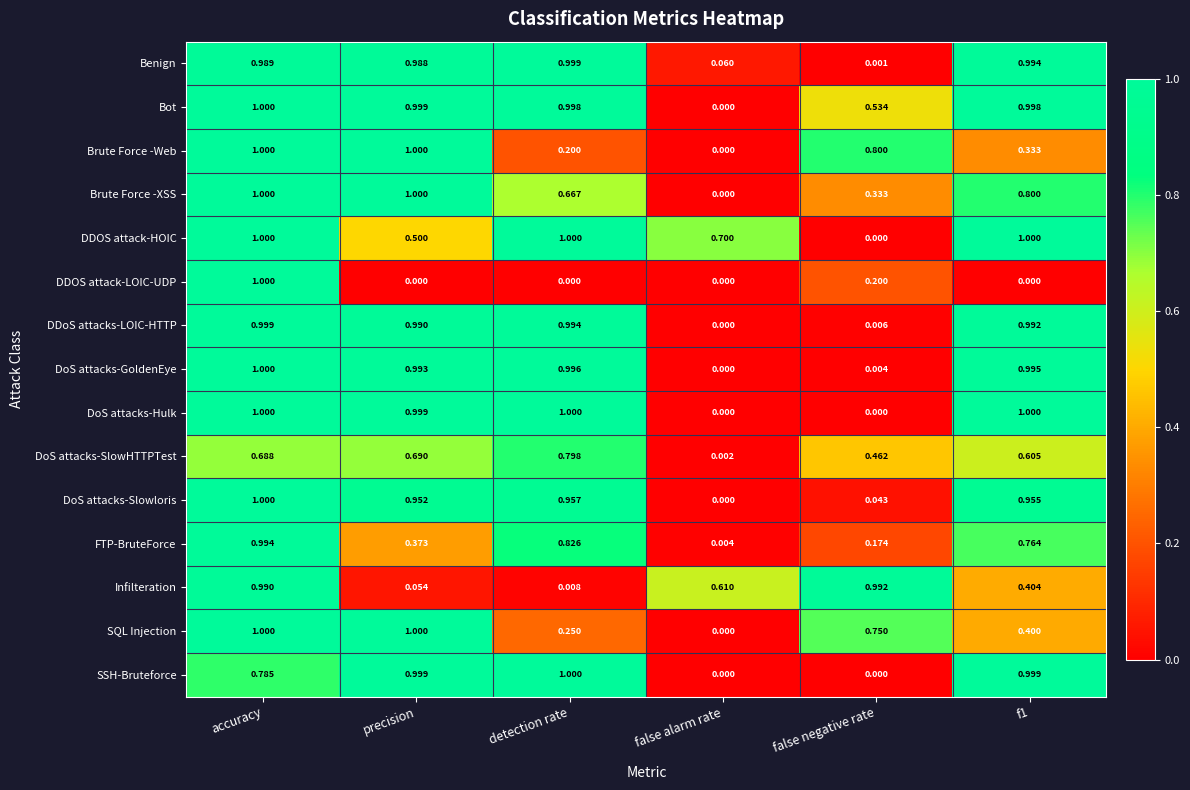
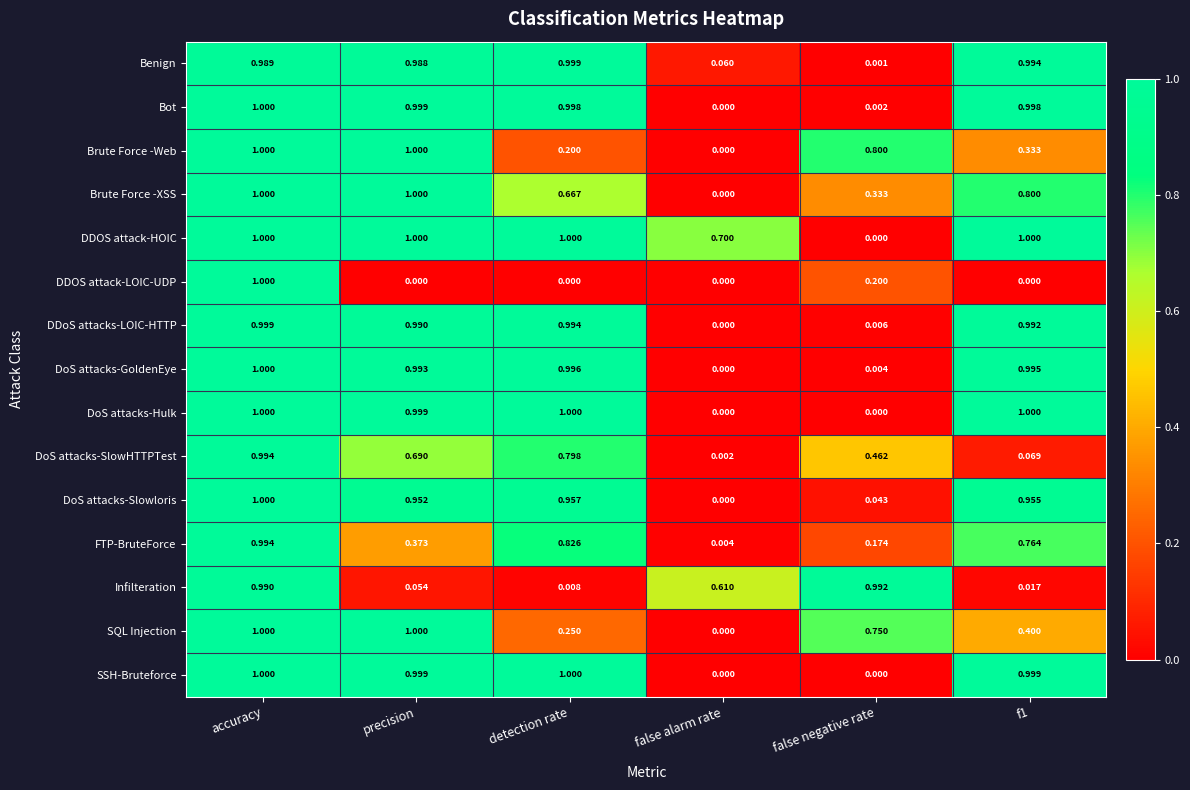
Bot, false negative rate: 0.534 -> 0.002
DDOS attack-HOIC, precision: 0.500 -> 1.000
DoS attacks-SlowHTTPTest, accuracy: 0.688 -> 0.994
DoS attacks-SlowHTTPTest, f1: 0.605 -> 0.069
Infilteration, f1: 0.404 -> 0.017
SSH-Bruteforce, accuracy: 0.785 -> 1.000
